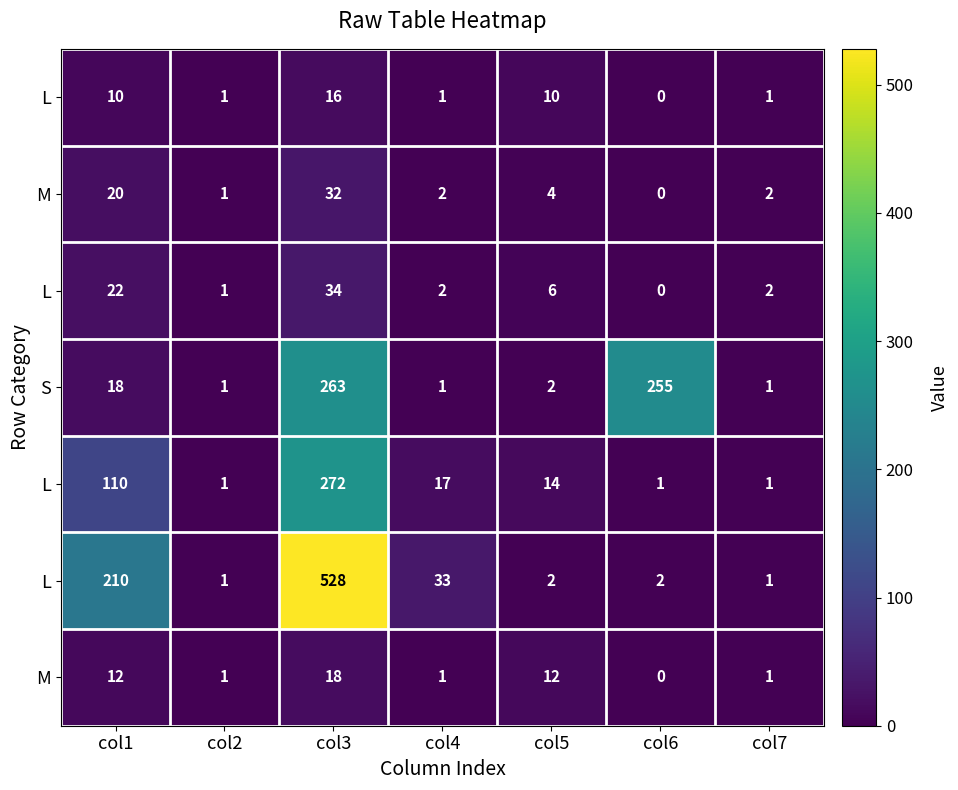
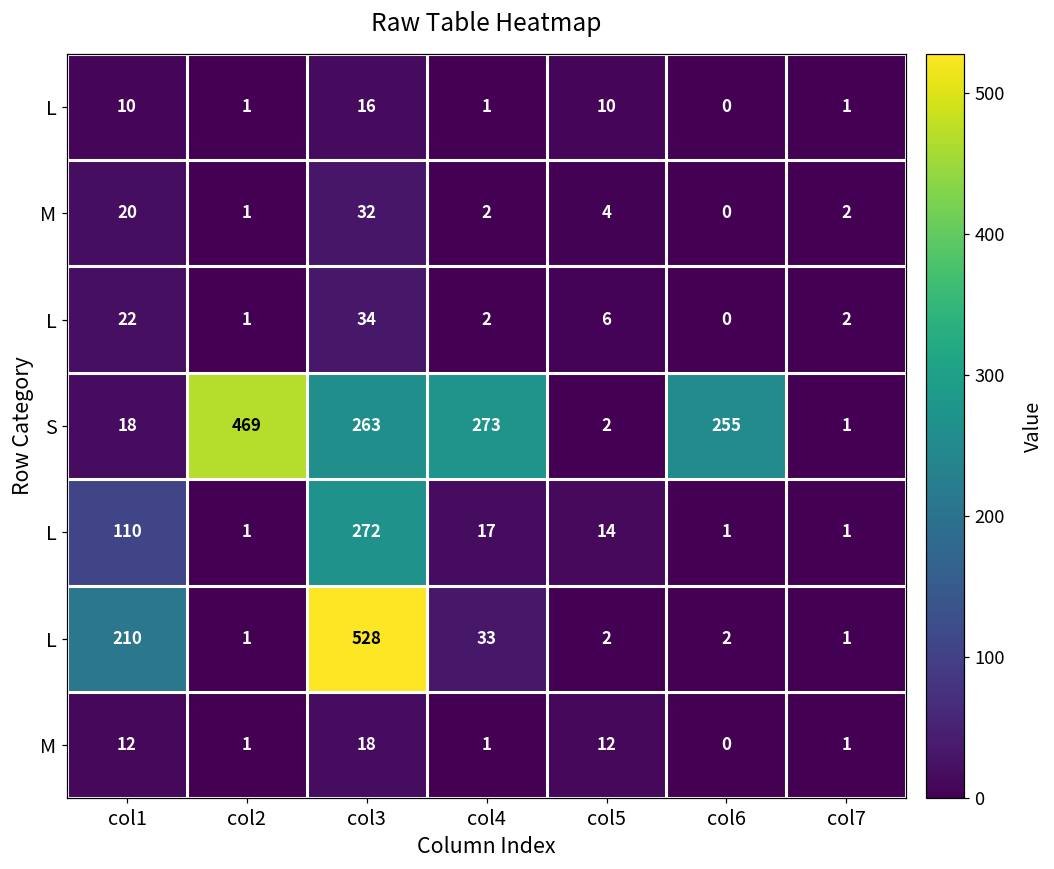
S, col2: 1 -> 469
S, col4: 1 -> 273
